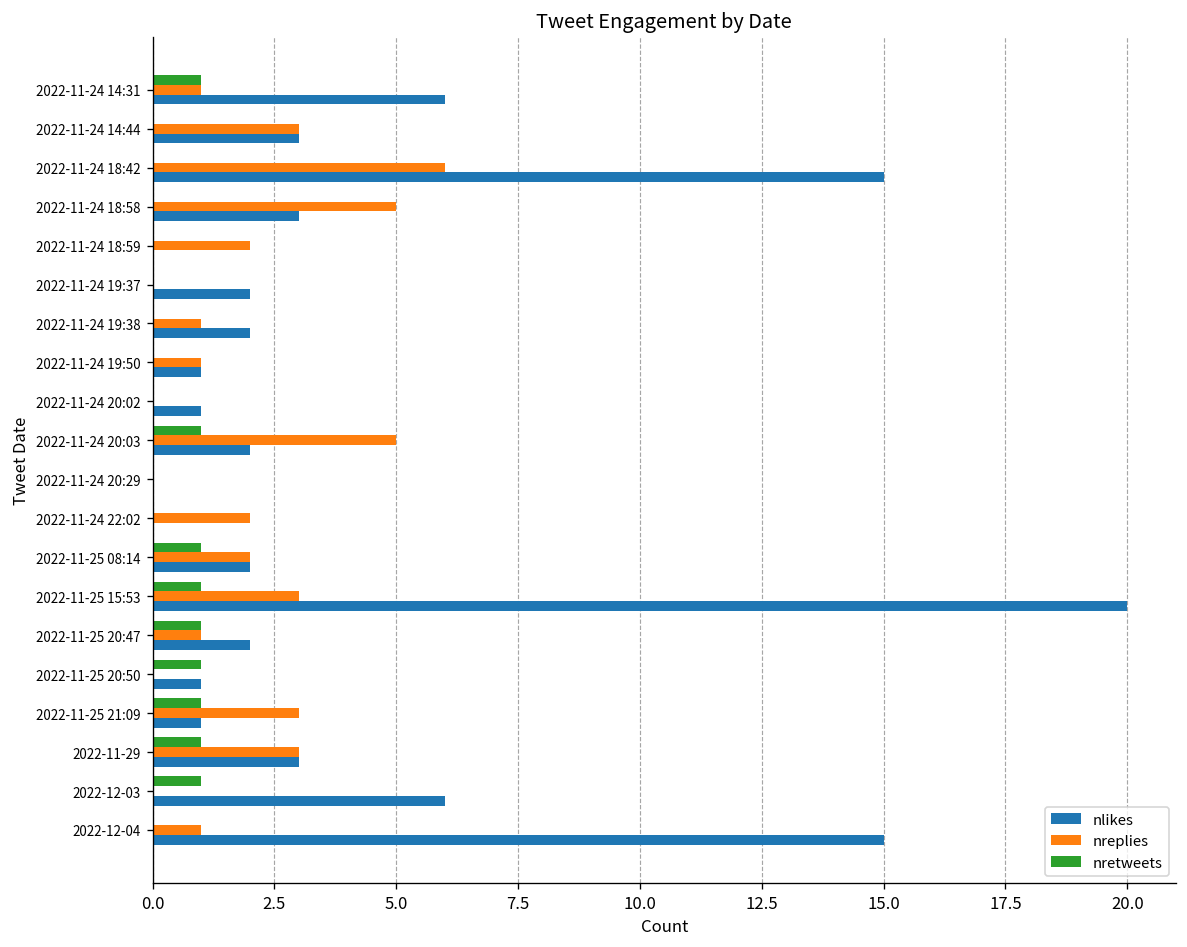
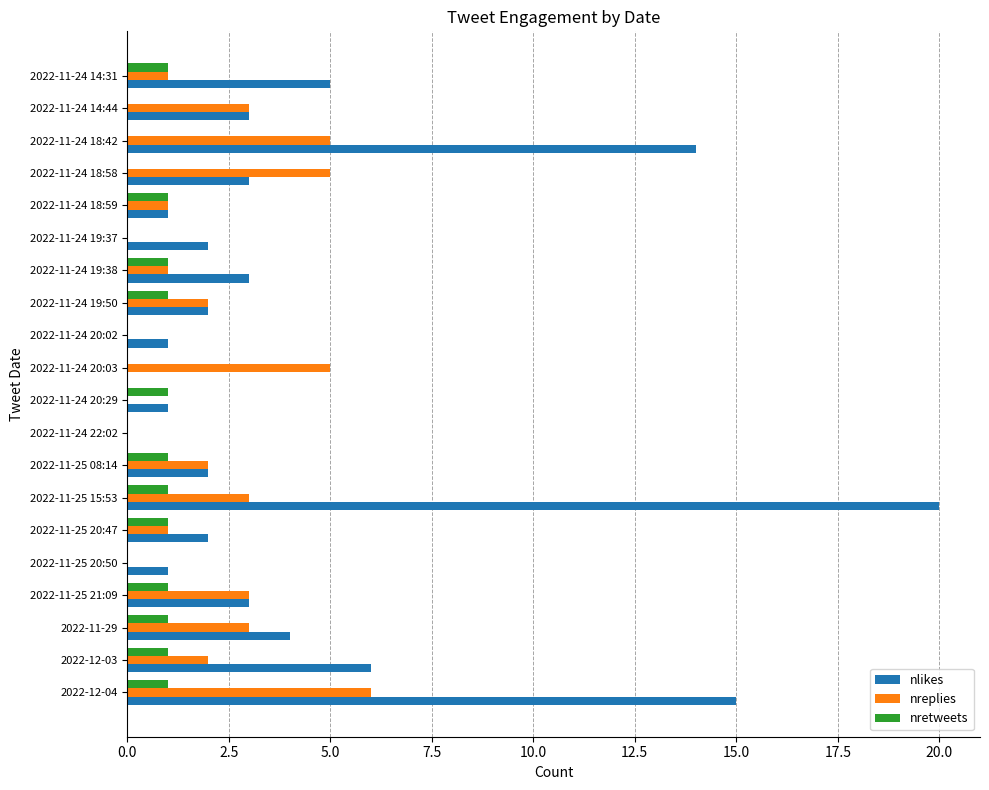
nlikes, 2022-11-24 14:31: 6 -> 5
nreplies, 2022-11-24 18:42: 6 -> 5
nlikes, 2022-11-24 18:42: 15 -> 14
nretweets, 2022-11-24 18:59: 0 -> 1
nreplies, 2022-11-24 18:59: 2 -> 1
nlikes, 2022-11-24 18:59: 0 -> 1
nretweets, 2022-11-24 19:38: 0 -> 1
nlikes, 2022-11-24 19:38: 2 -> 3
nretweets, 2022-11-24 19:50: 0 -> 1
nreplies, 2022-11-24 19:50: 1 -> 2
nlikes, 2022-11-24 19:50: 1 -> 2
nretweets, 2022-11-24 20:03: 1 -> 0
nlikes, 2022-11-24 20:03: 2 -> 0
nretweets, 2022-11-24 20:29: 0 -> 1
nlikes, 2022-11-24 20:29: 0 -> 1
nreplies, 2022-11-24 22:02: 2 -> 0
nretweets, 2022-11-25 20:50: 1 -> 0
nlikes, 2022-11-25 21:09: 1 -> 3
nlikes, 2022-11-29: 3 -> 4
nreplies, 2022-12-03: 0 -> 2
nretweets, 2022-12-04: 0 -> 1
nreplies, 2022-12-04: 1 -> 6
